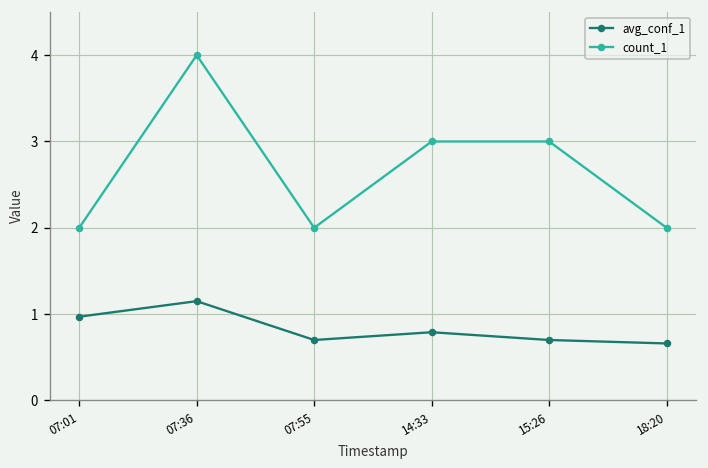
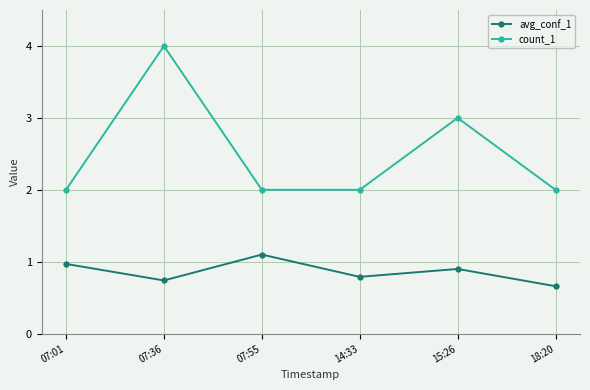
avg_conf_1, 07:36: 1.2 -> 0.7
avg_conf_1, 07:55: 0.7 -> 1.1
count_1, 14:33: 3 -> 2
avg_conf_1, 15:26: 0.7 -> 0.9
